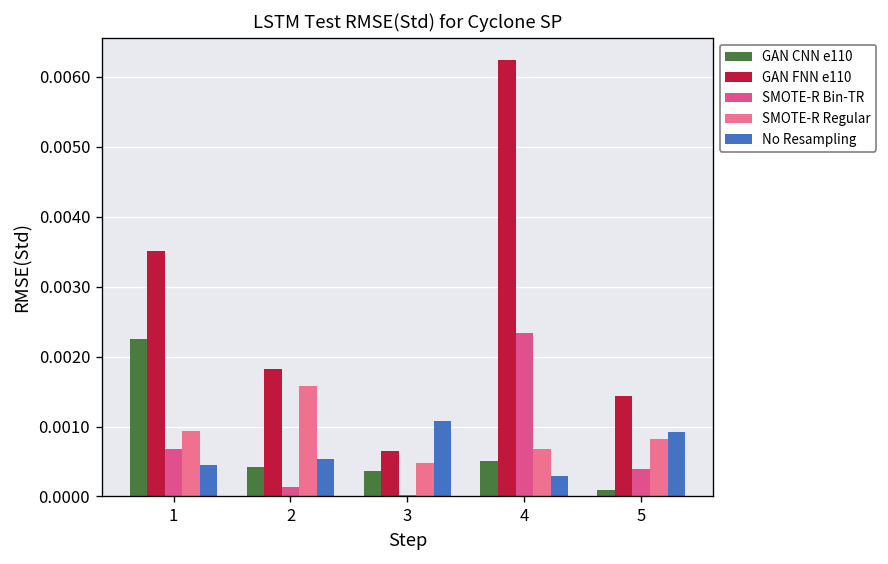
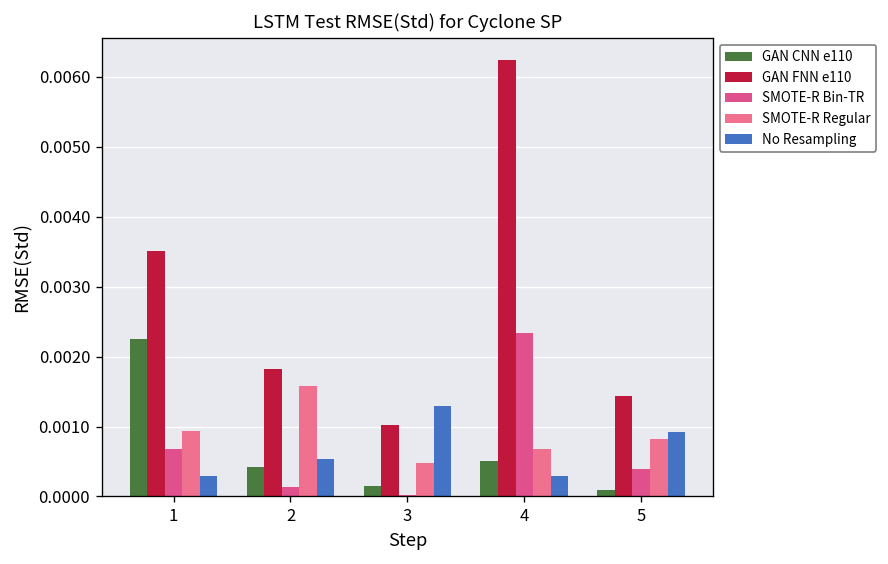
No Resampling, 1: 0.0004 -> 0.0003
GAN CNN e110, 3: 0.0004 -> 0.0002
GAN FNN e110, 3: 0.0007 -> 0.0010
No Resampling, 3: 0.0011 -> 0.0013
